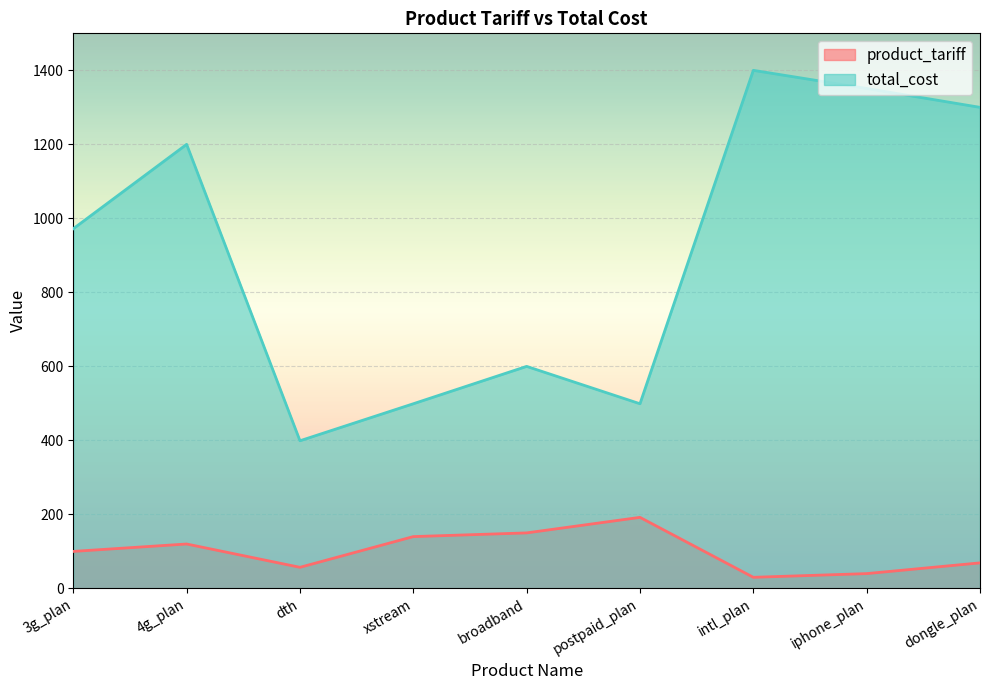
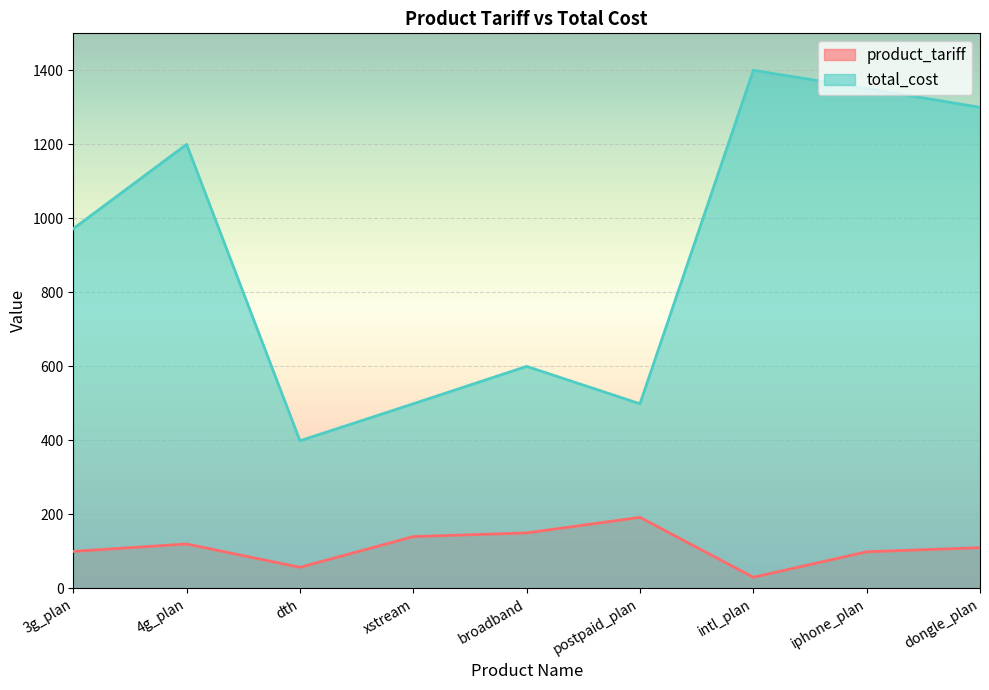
product_tariff, iphone_plan: 40 -> 100
product_tariff, dongle_plan: 70 -> 110
